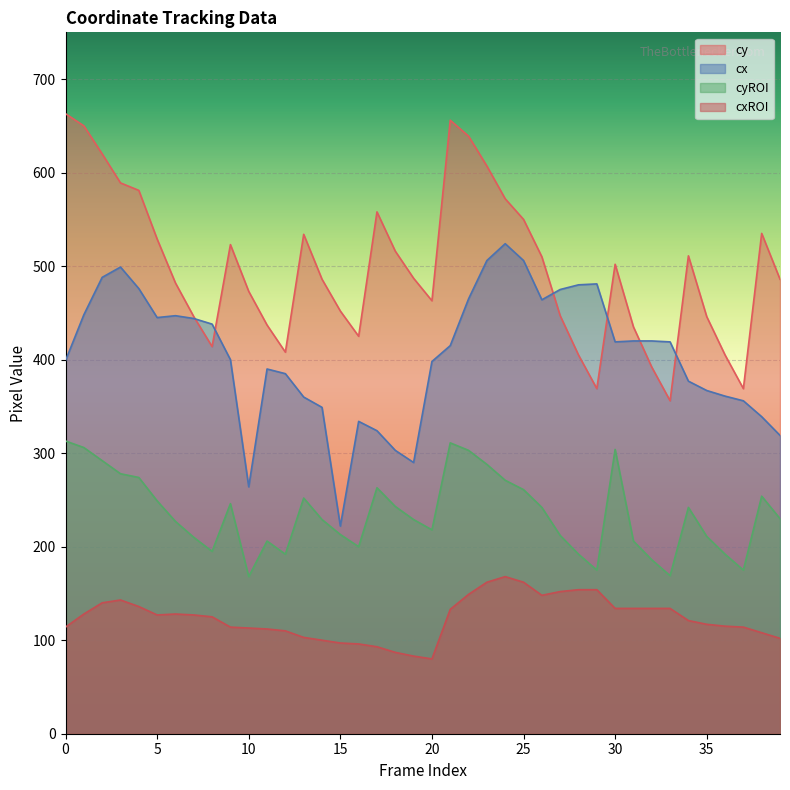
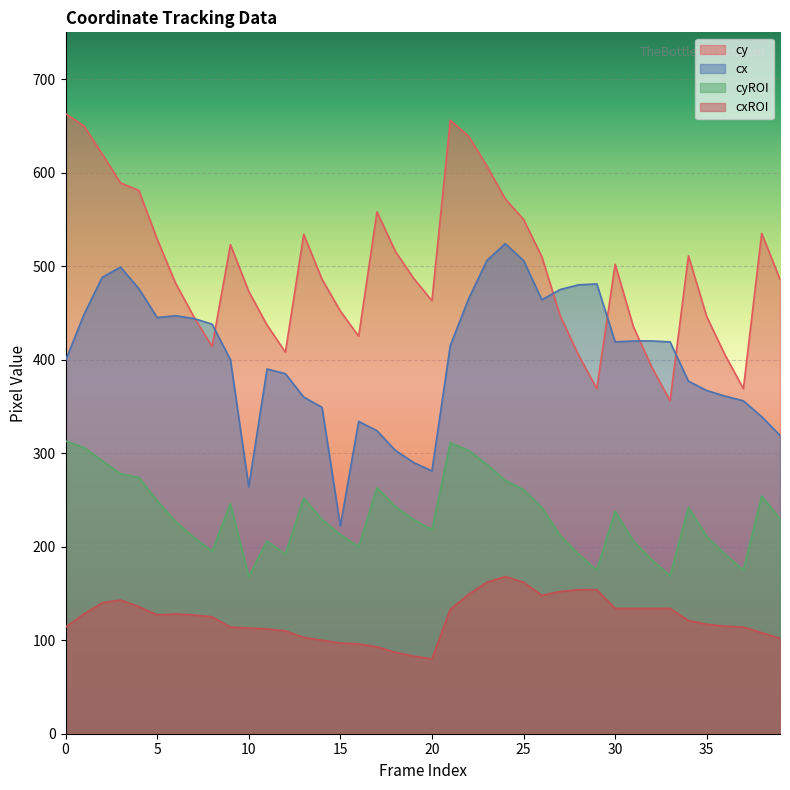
cx, 20: 400 -> 280
cyROI, 30: 300 -> 240
